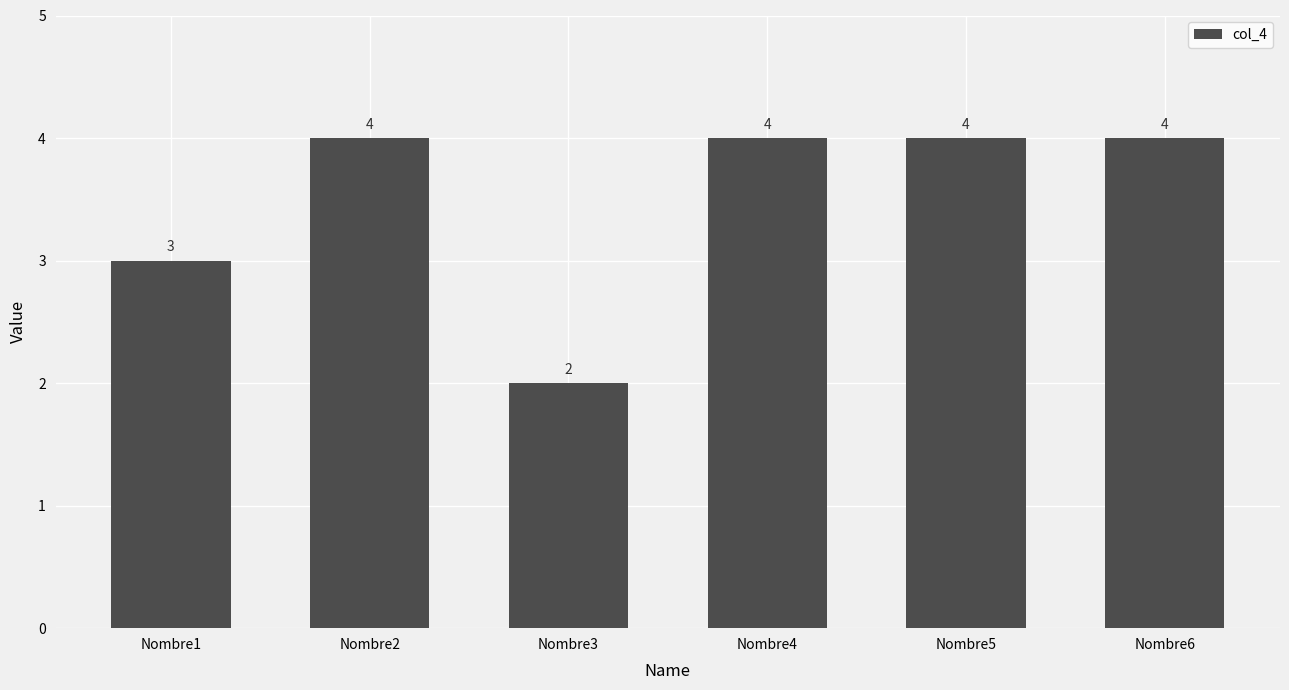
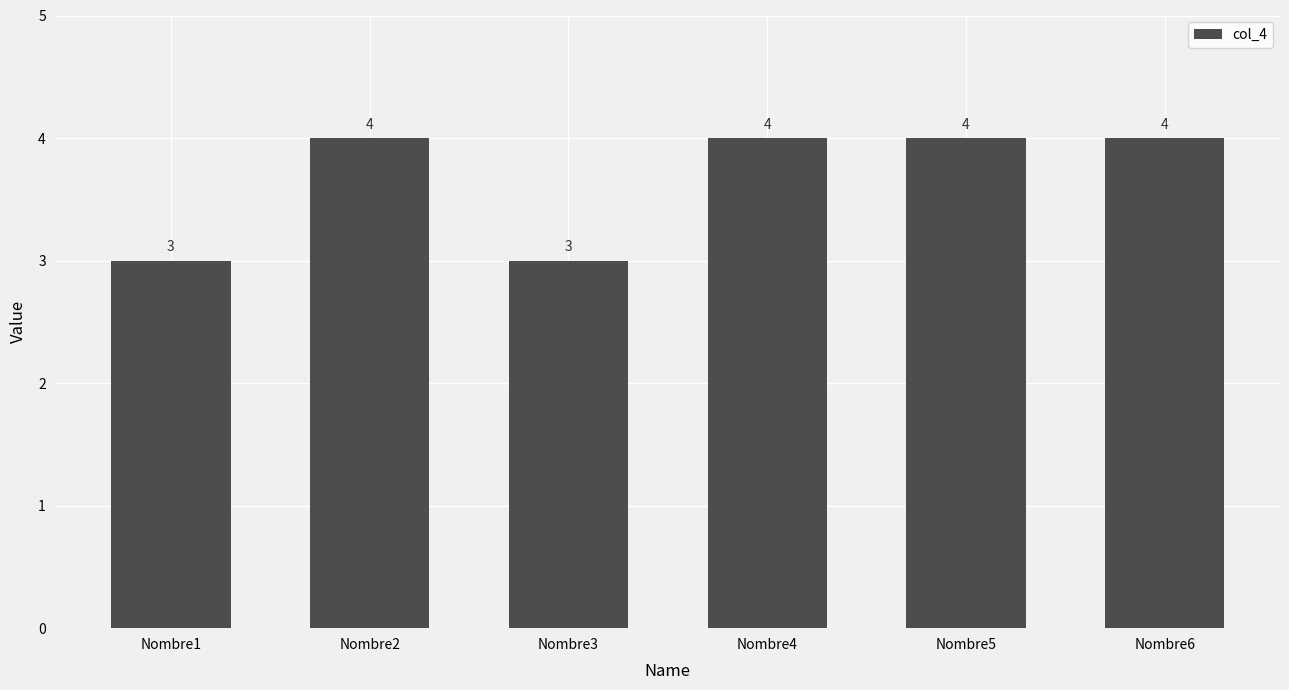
Nombre3: 2 -> 3
